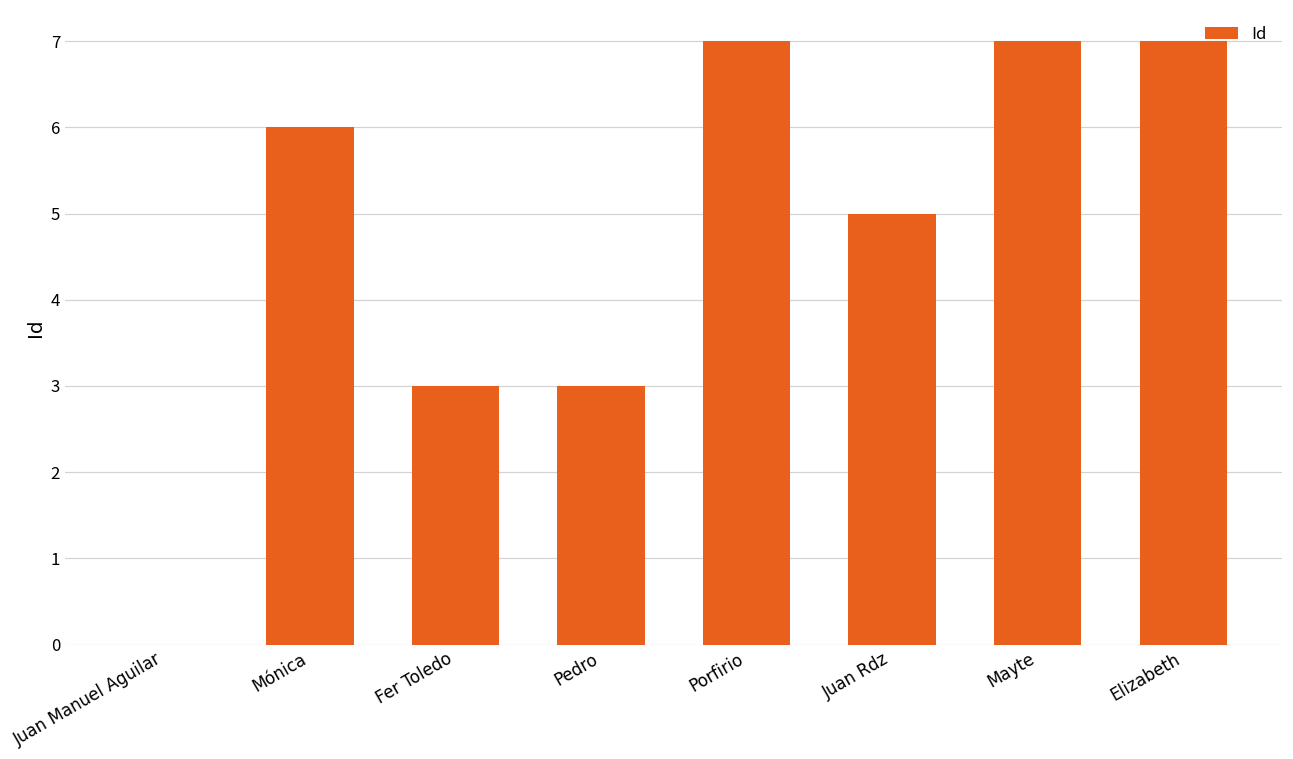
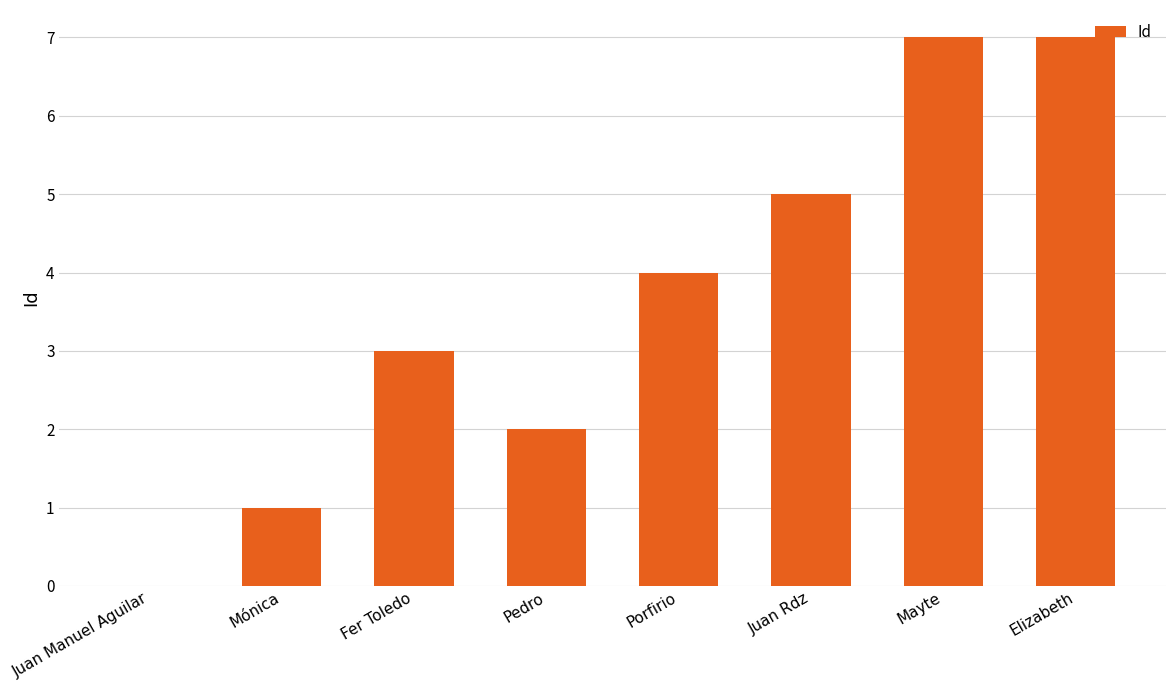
Mónica: 6 -> 1
Pedro: 3 -> 2
Porfirio: 7 -> 4
